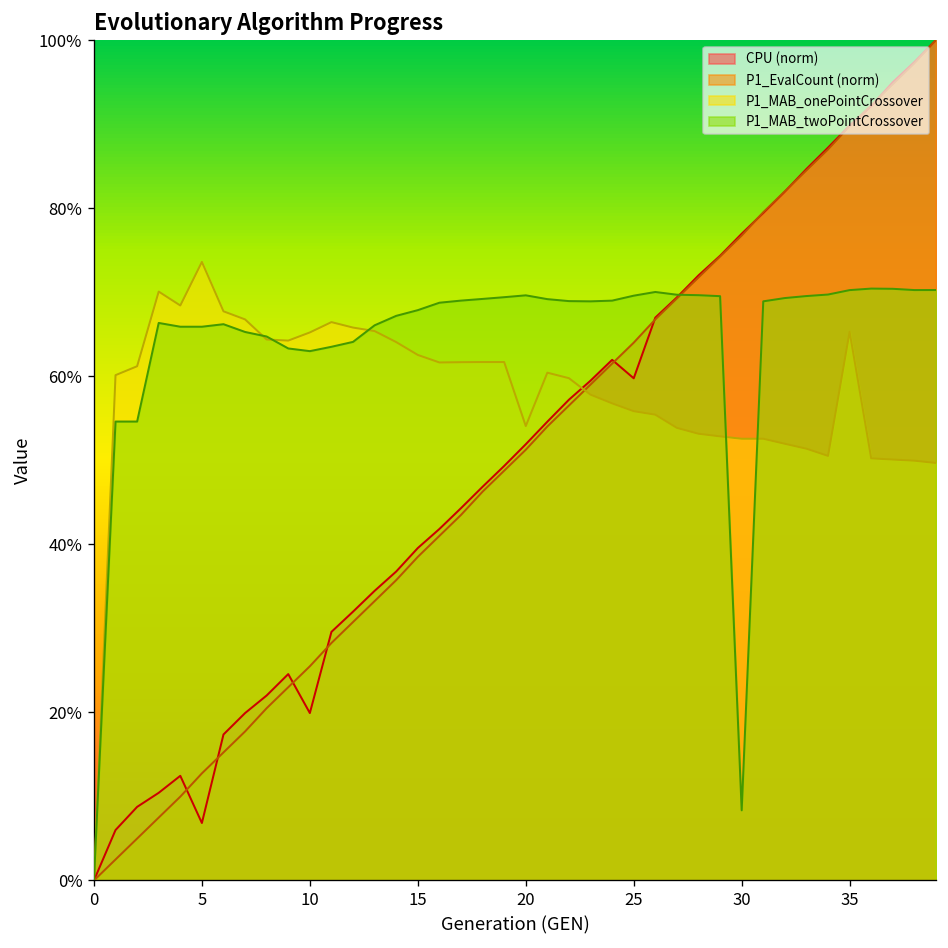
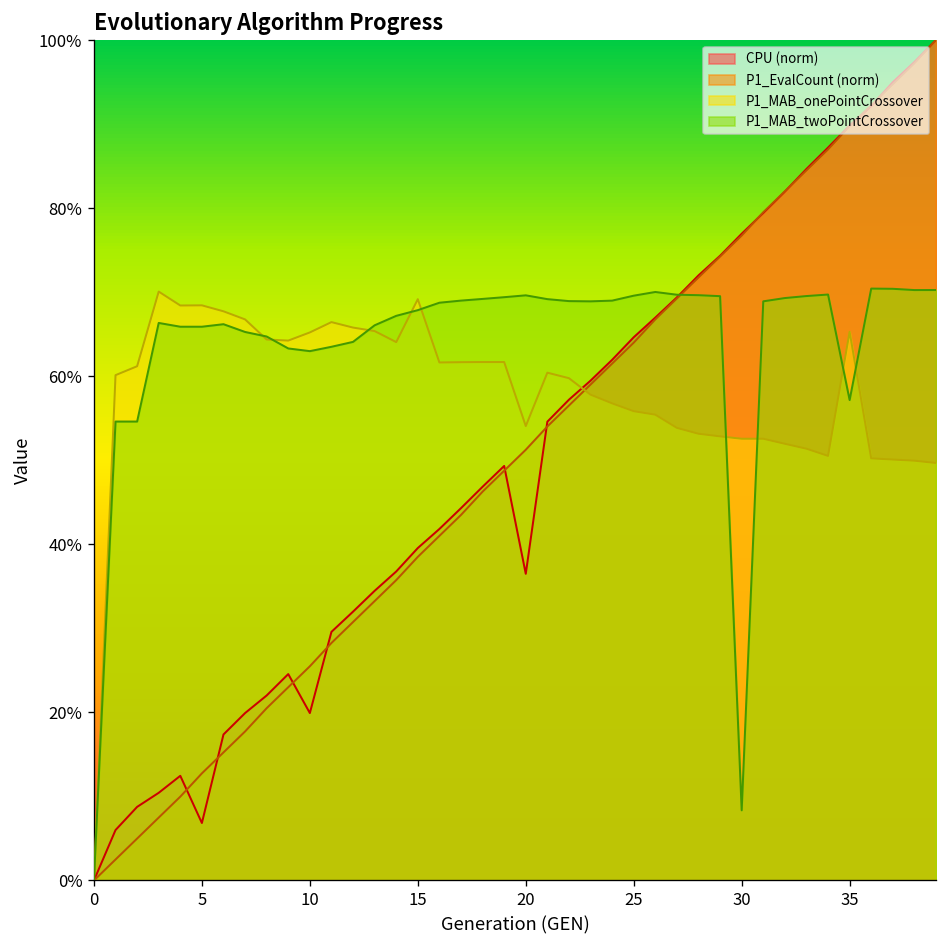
P1_MAB_onePointCrossover, 5: 74% -> 68%
P1_MAB_onePointCrossover, 15: 63% -> 69%
CPU (norm), 20: 52% -> 36%
CPU (norm), 25: 60% -> 65%
P1_MAB_twoPointCrossover, 35: 70% -> 57%
